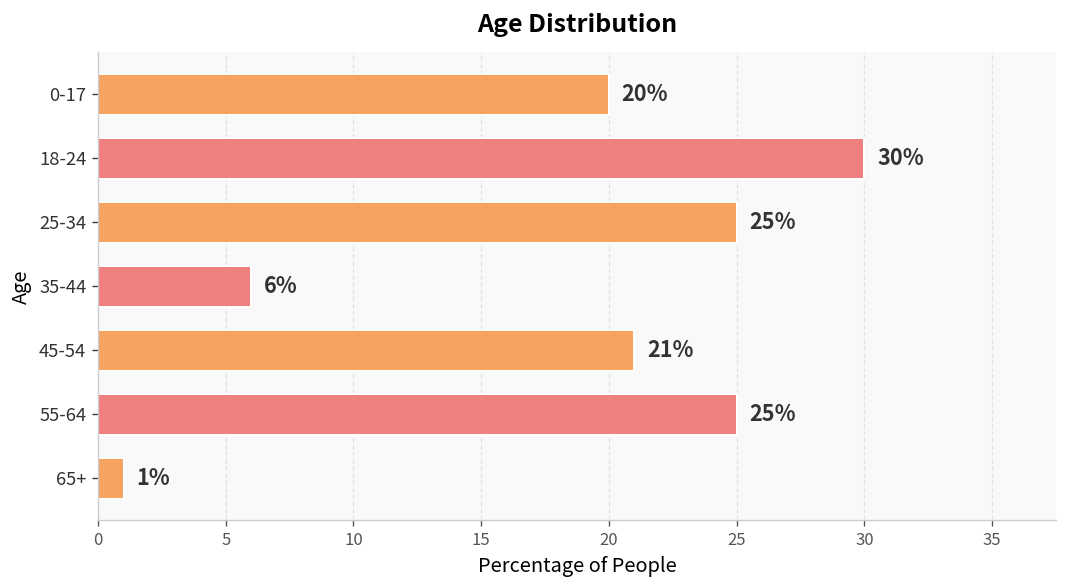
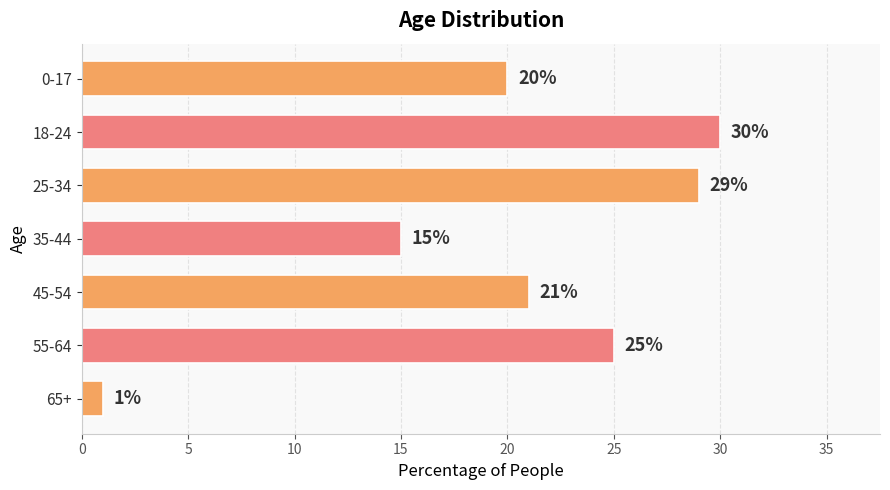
25-34: 25% -> 29%
35-44: 6% -> 15%
